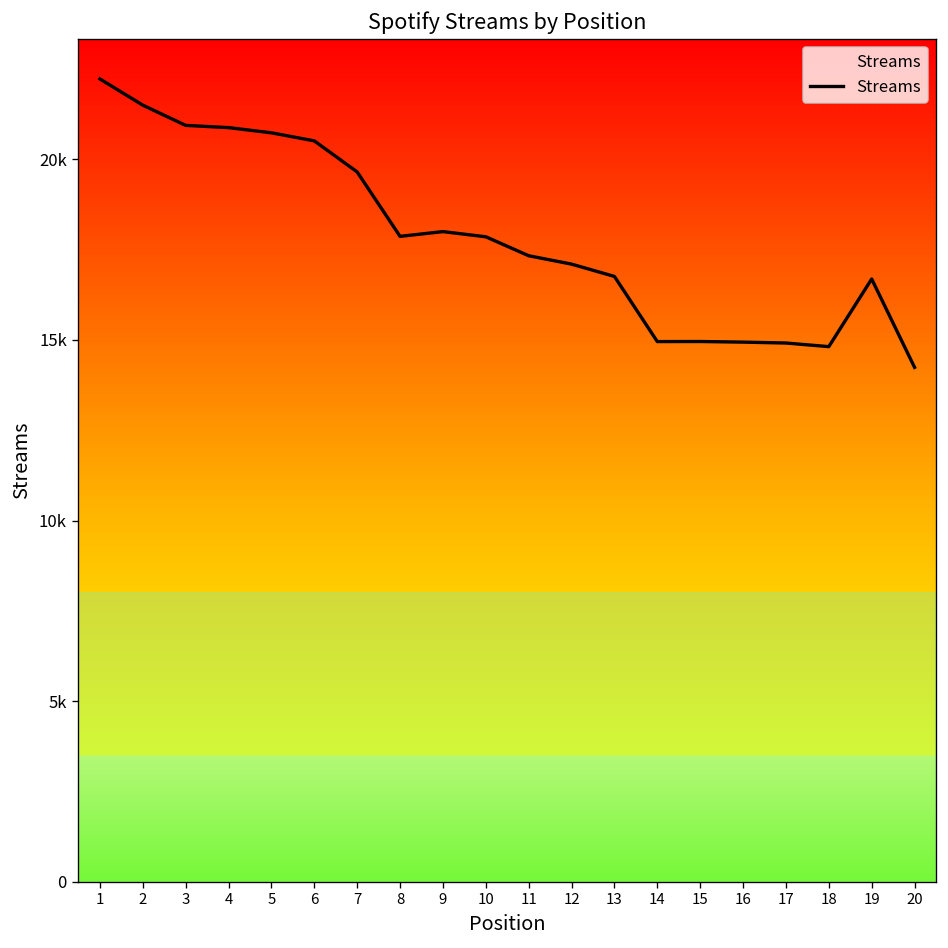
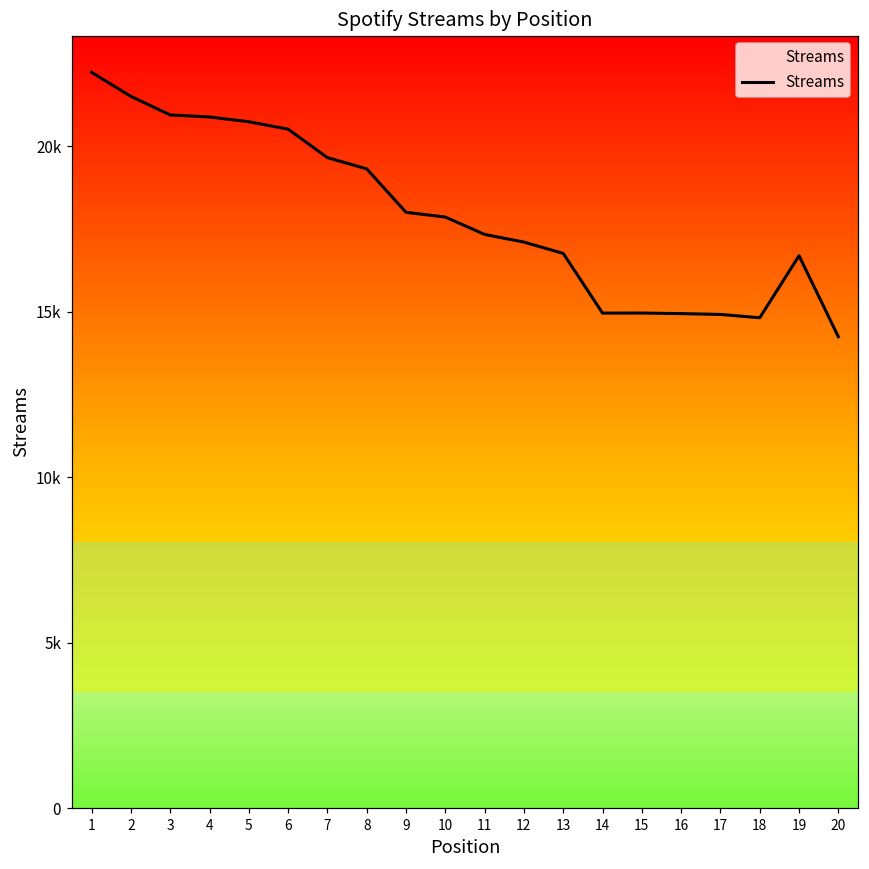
8: 17900 -> 19300
